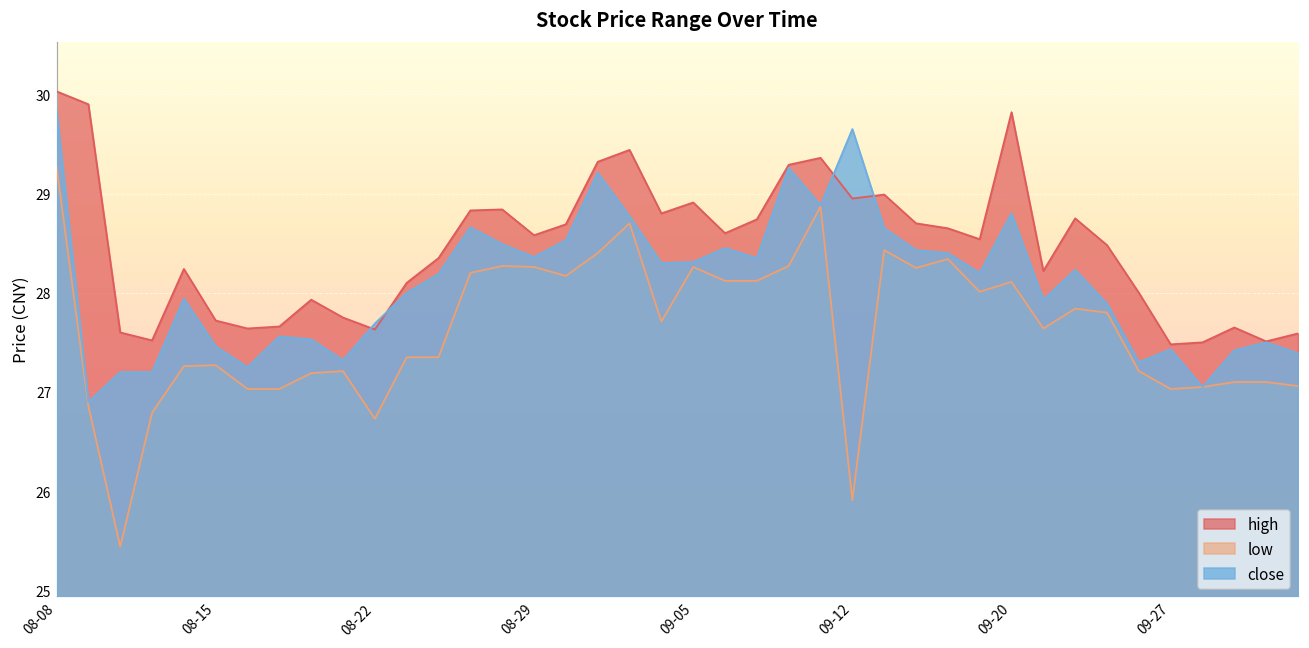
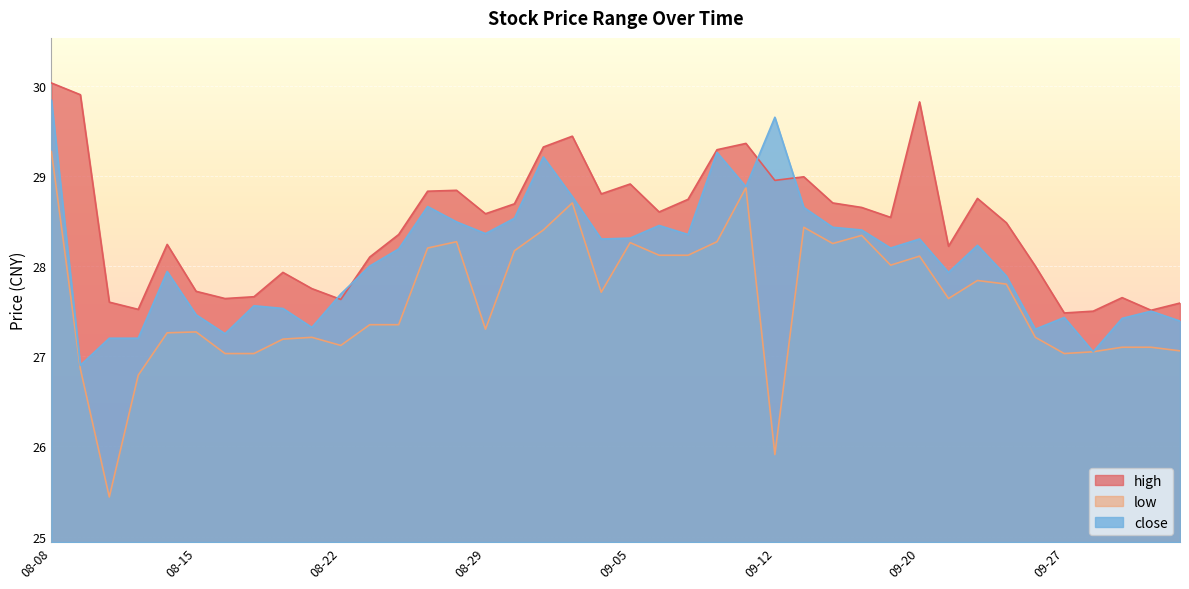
low, 08-22: 26.7 -> 27.1
low, 08-29: 28.3 -> 27.3
close, 09-20: 28.8 -> 28.3
